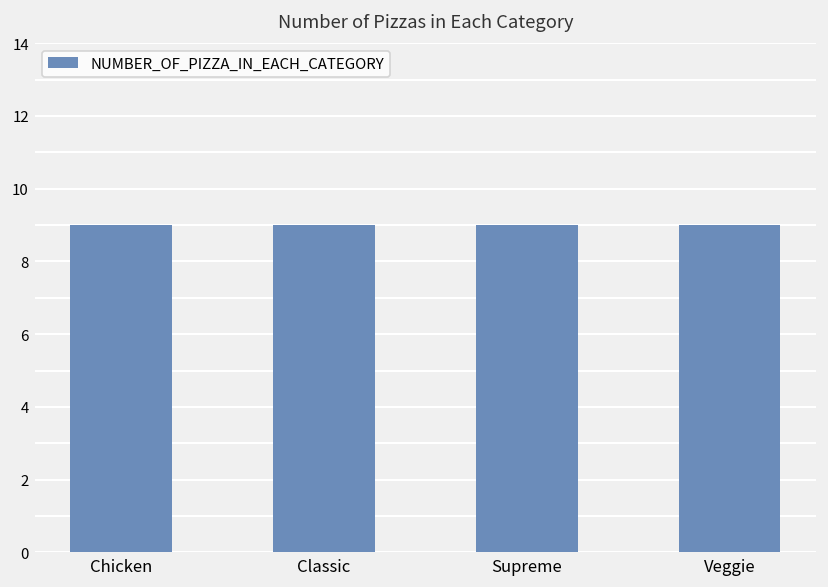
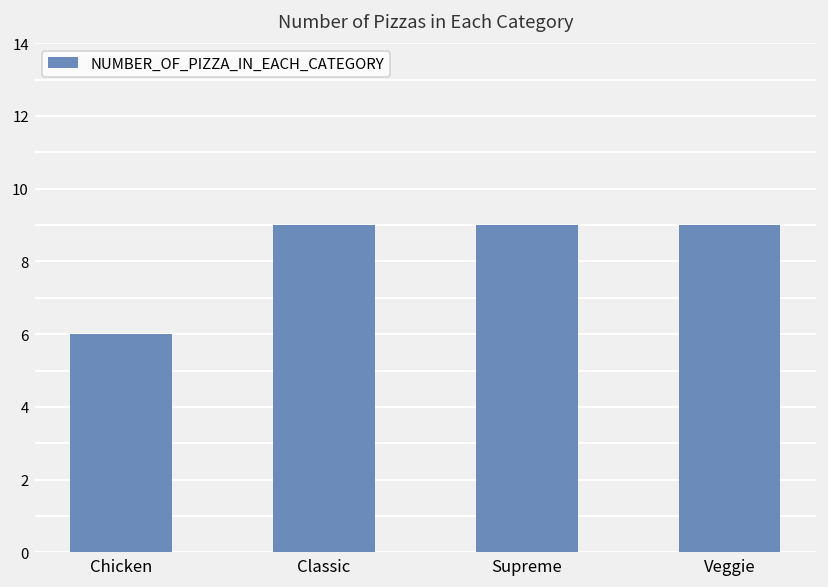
Chicken: 9 -> 6
